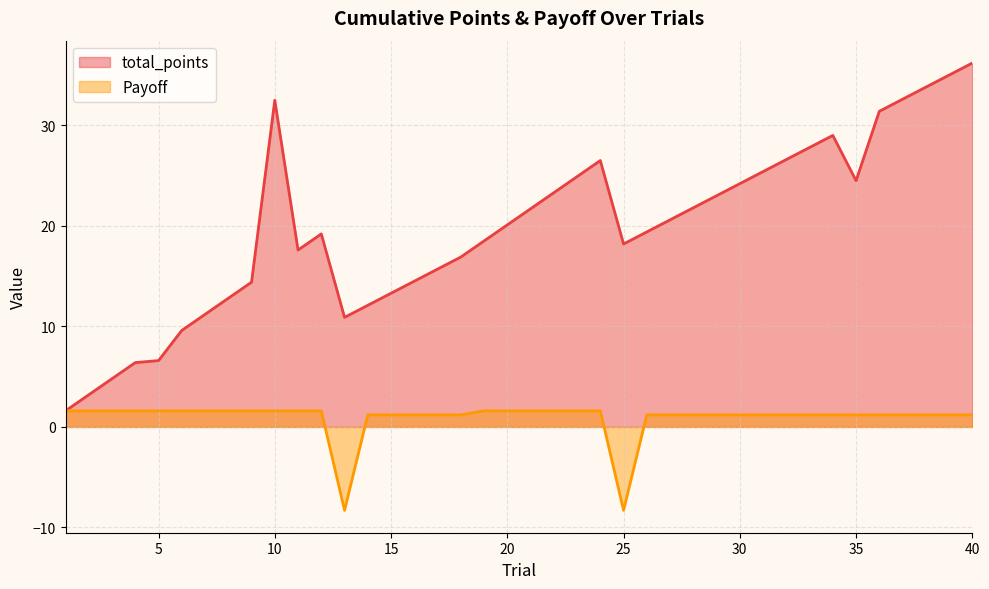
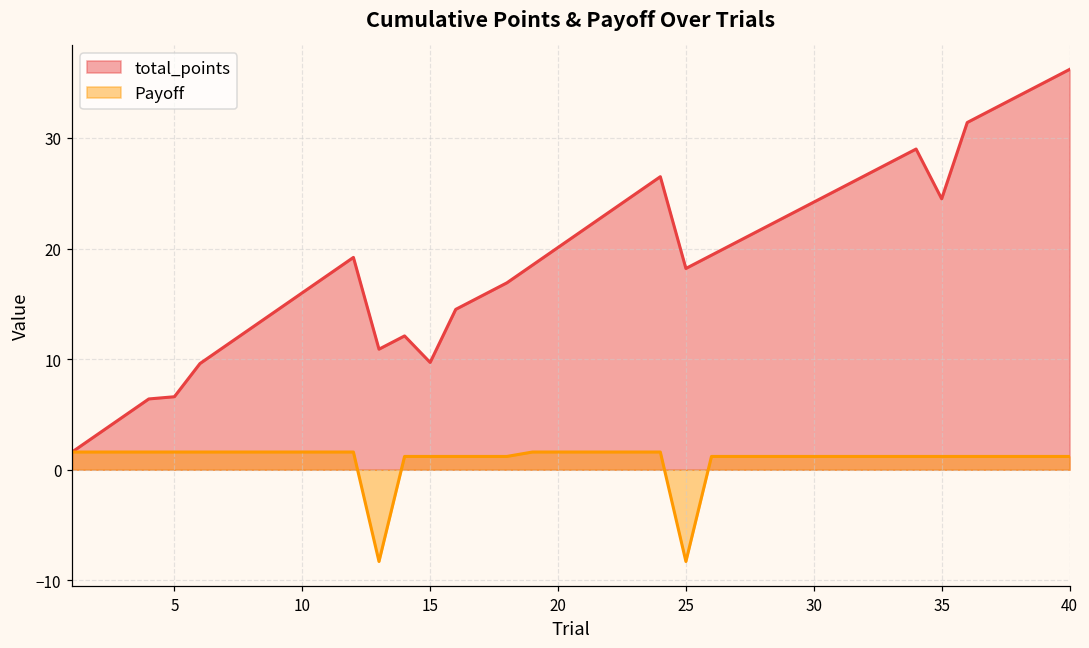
total_points, 10: 32.5 -> 16.0
total_points, 15: 13.3 -> 9.7
